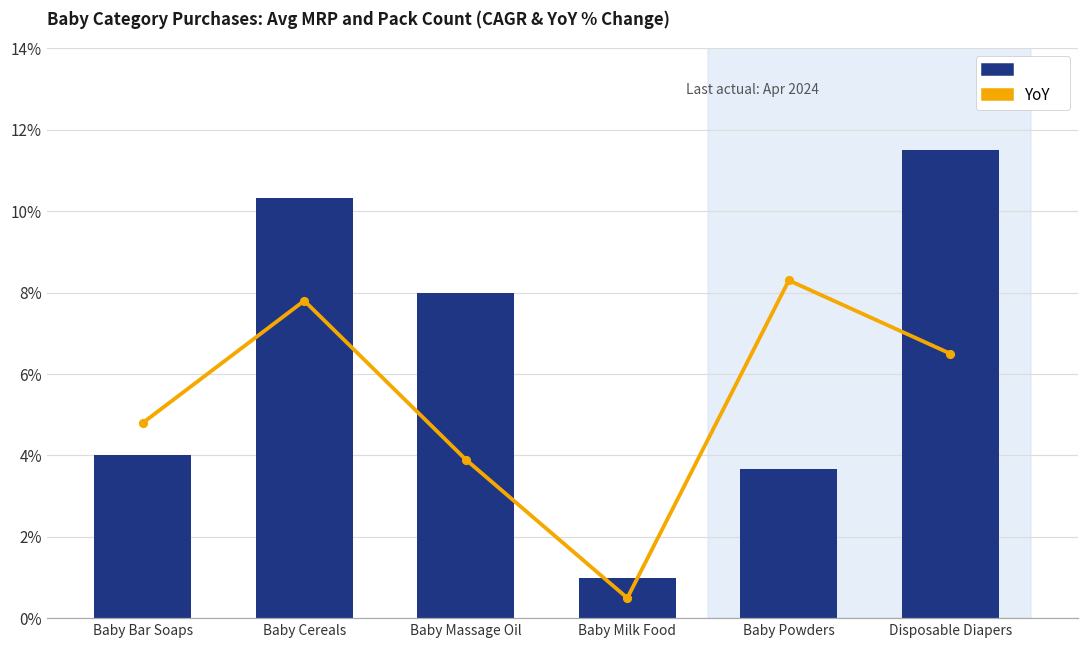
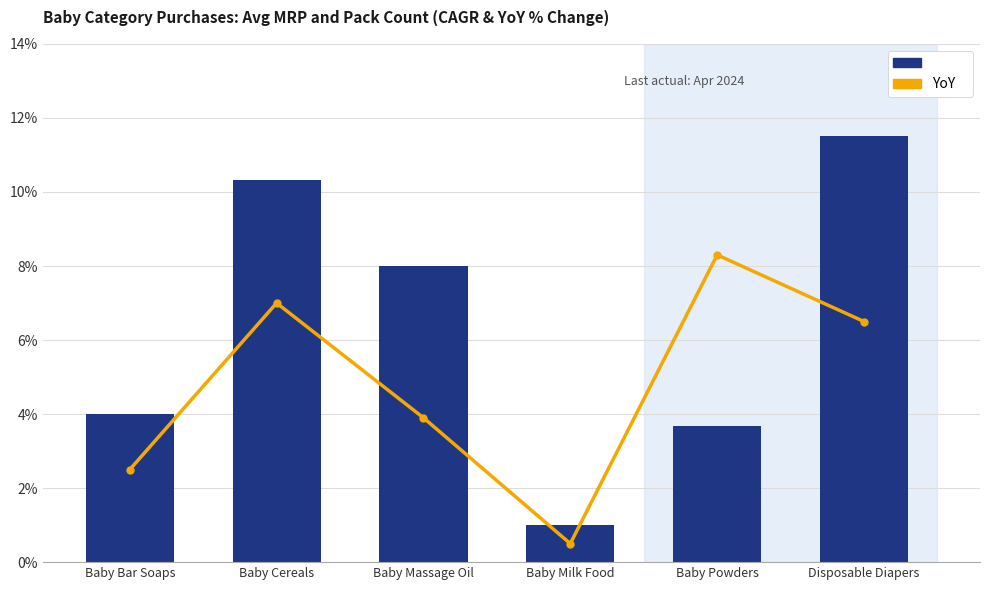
YoY, Baby Bar Soaps: 4.8% -> 2.5%
YoY, Baby Cereals: 7.8% -> 7.0%
